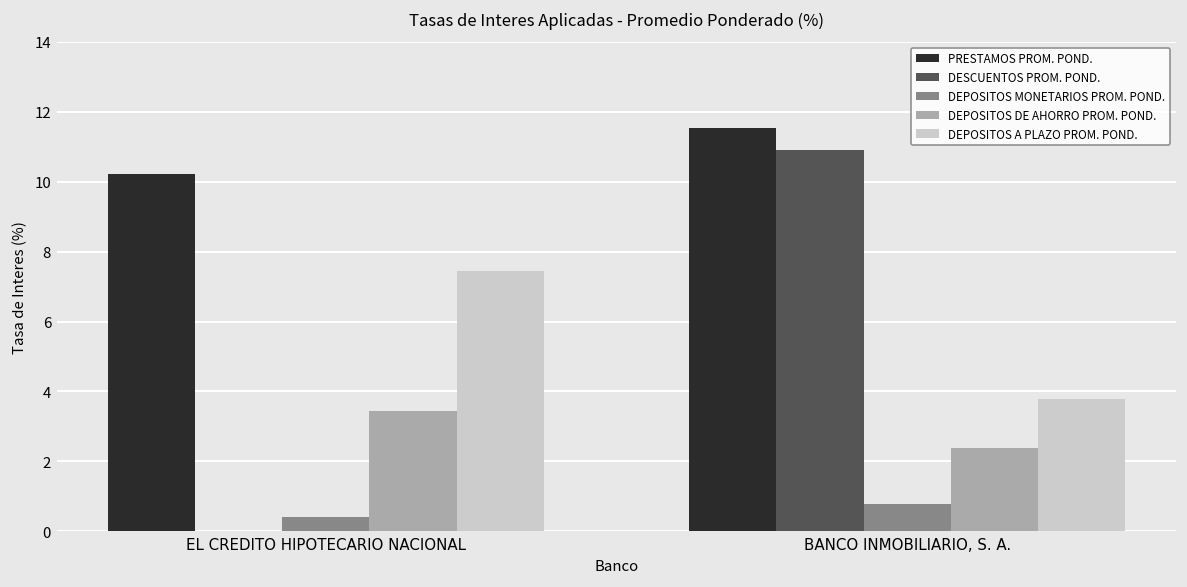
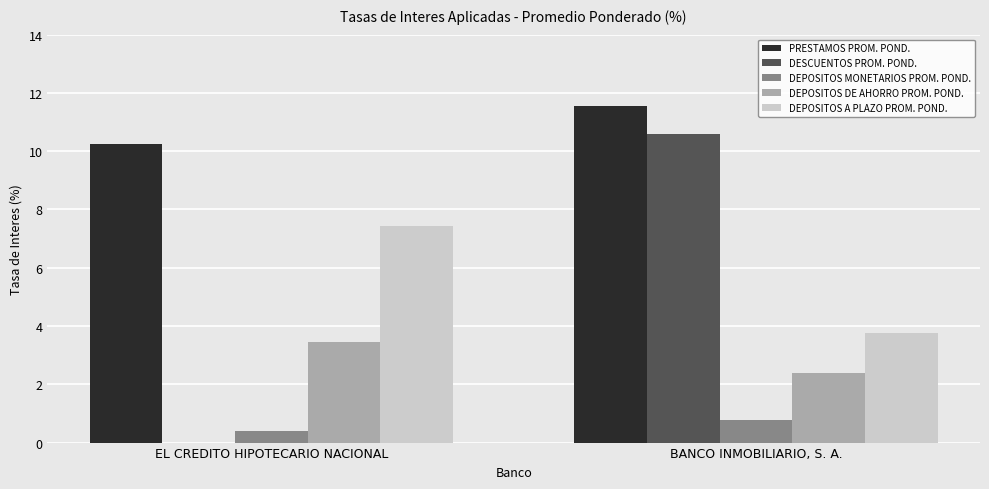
DESCUENTOS PROM. POND., BANCO INMOBILIARIO, S. A.: 10.9 -> 10.6
